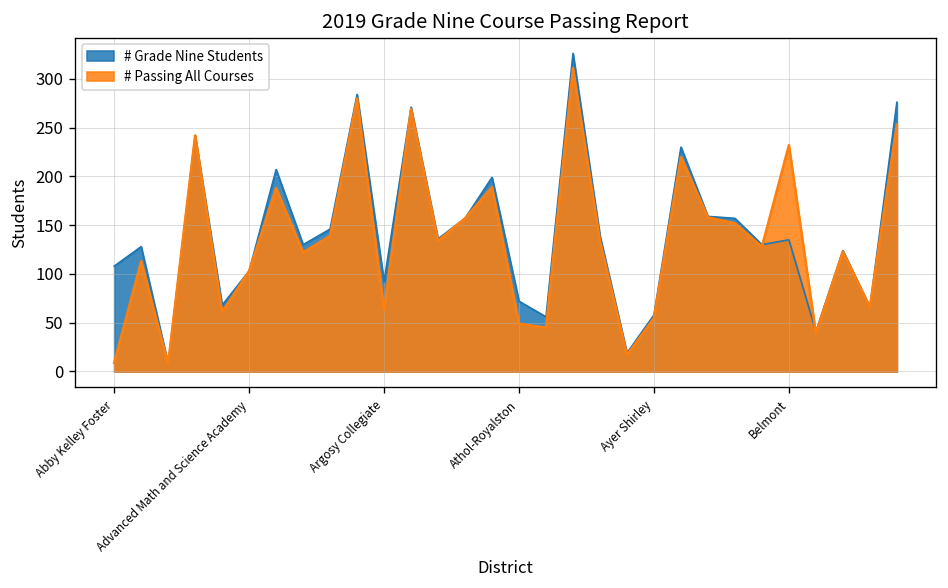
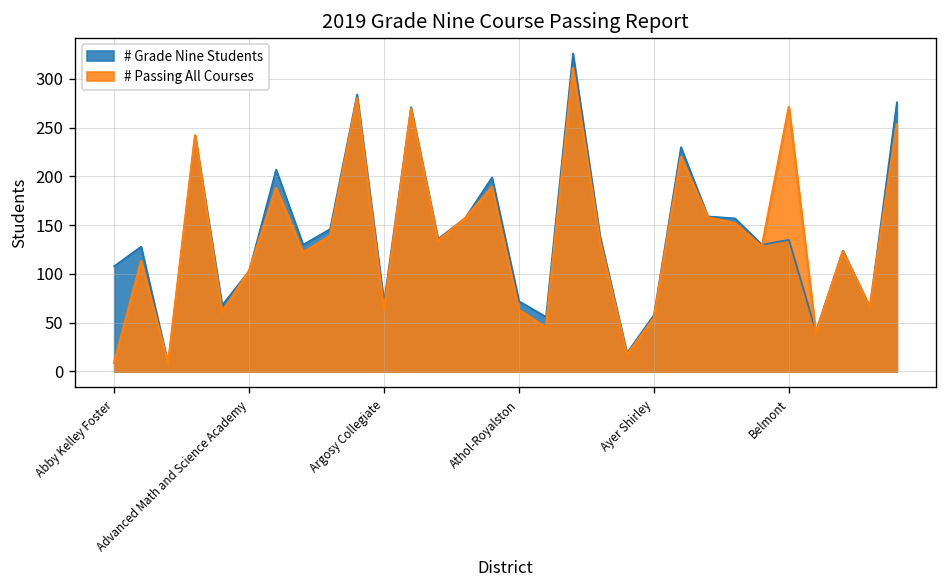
# Grade Nine Students, Argosy Collegiate: 90 -> 70
# Passing All Courses, Athol-Royalston: 50 -> 60
# Passing All Courses, Belmont: 230 -> 270
